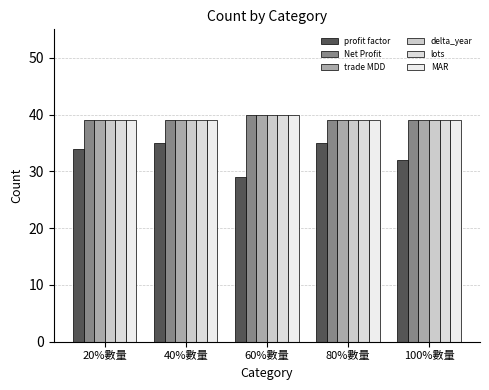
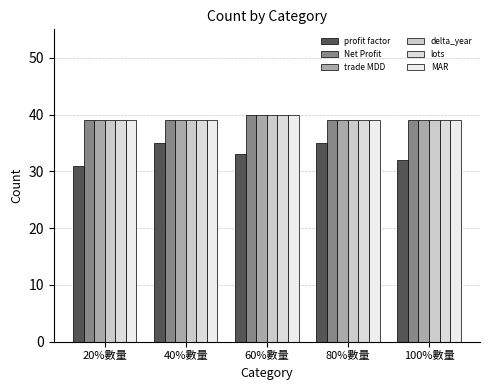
profit factor, 20%數量: 34 -> 31
profit factor, 60%數量: 29 -> 33
